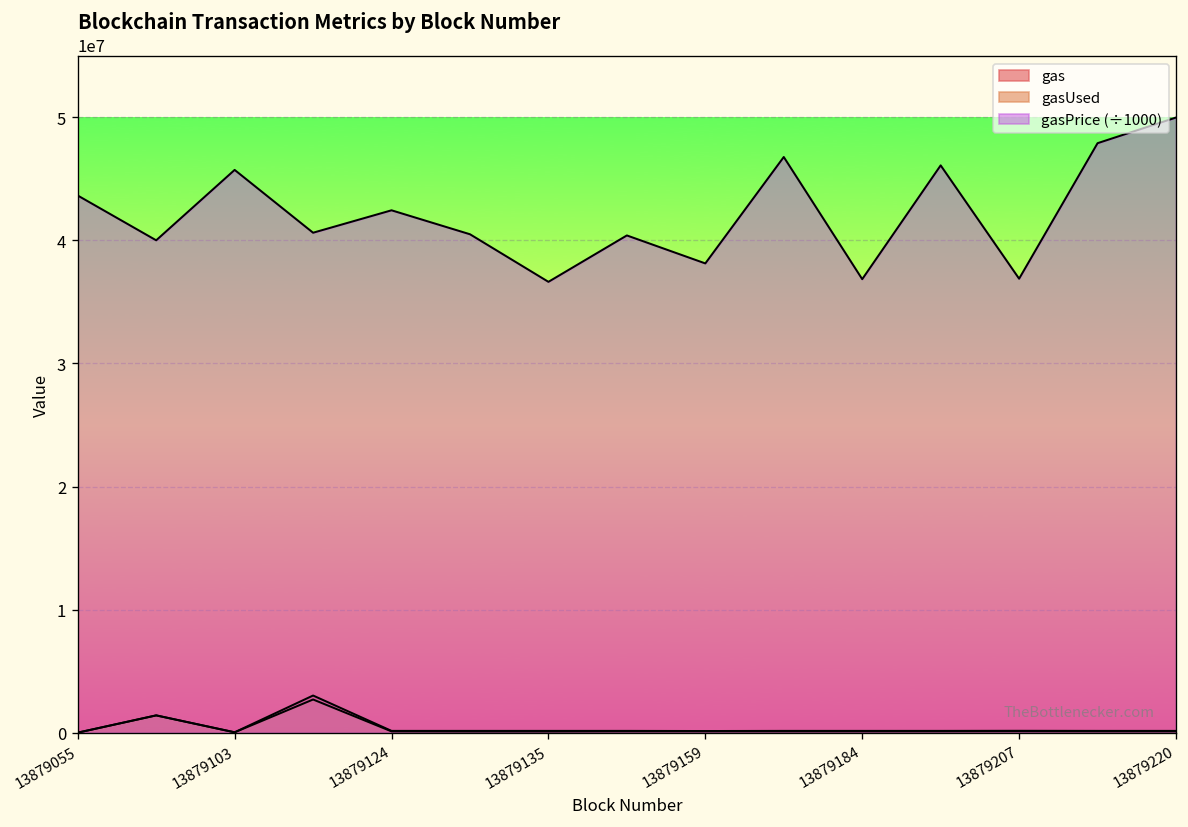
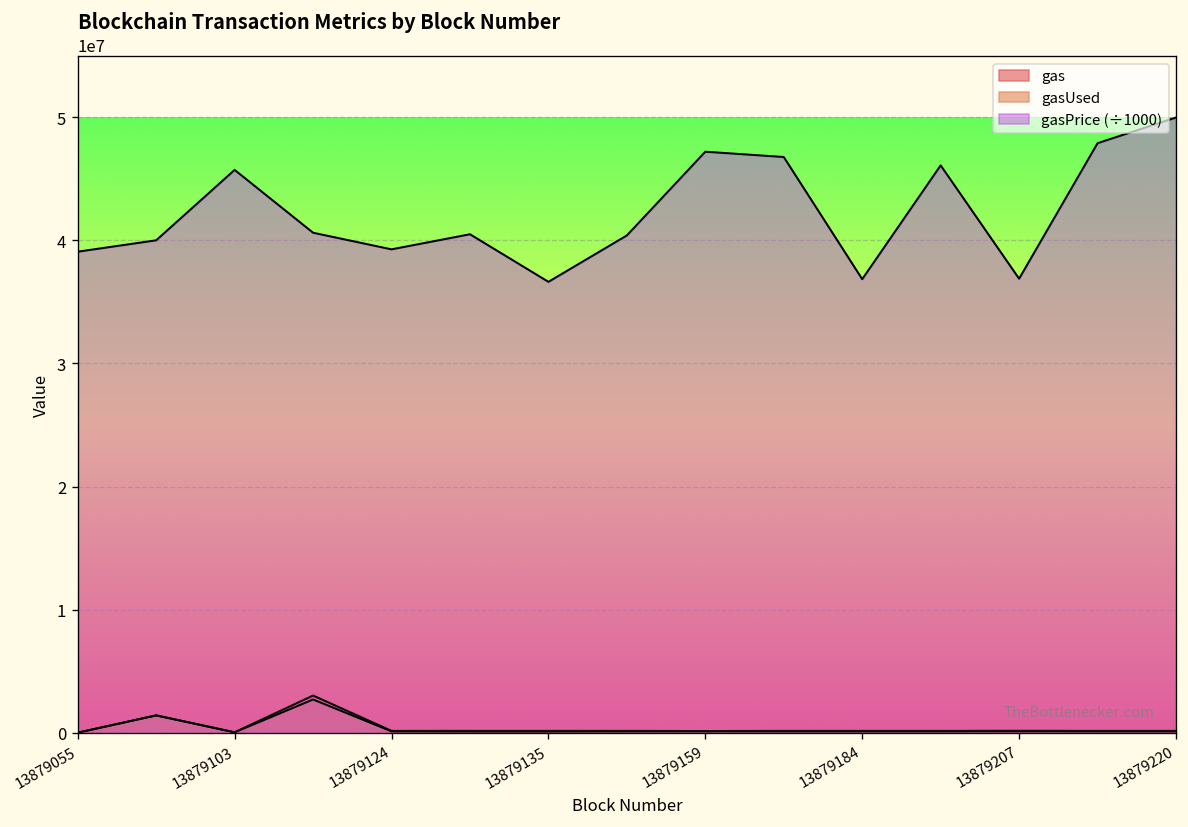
gasPrice (÷1000), 13879055: 43600000 -> 39100000
gasPrice (÷1000), 13879124: 42400000 -> 39300000
gasPrice (÷1000), 13879159: 38100000 -> 47200000
